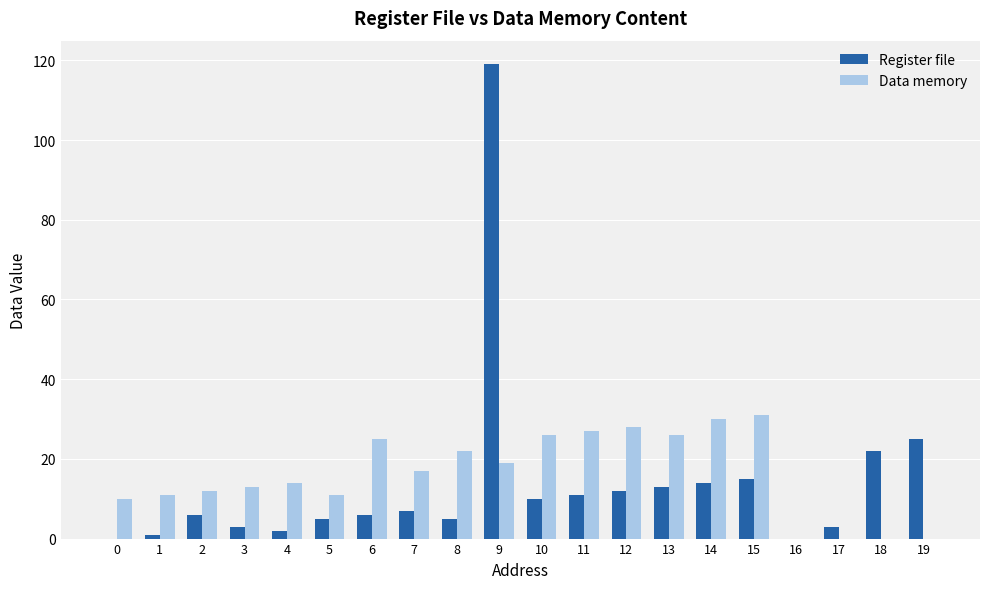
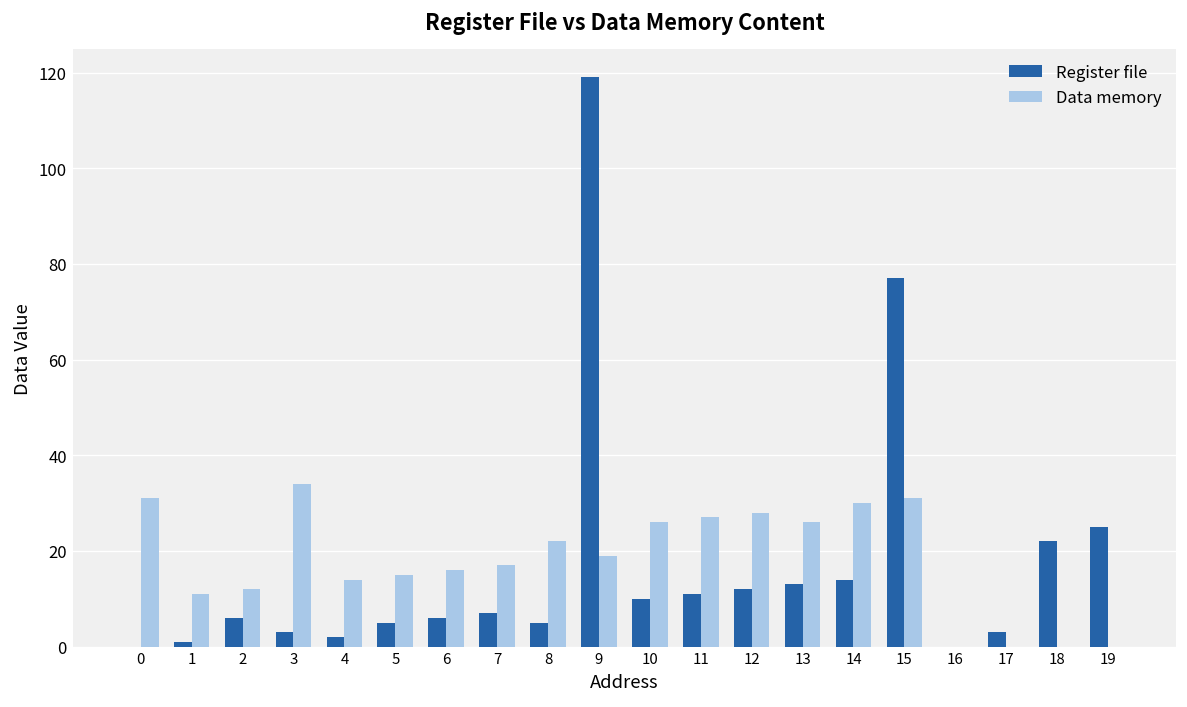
Data memory, 0: 10 -> 31
Data memory, 3: 13 -> 34
Data memory, 5: 11 -> 15
Data memory, 6: 25 -> 16
Register file, 15: 15 -> 77
